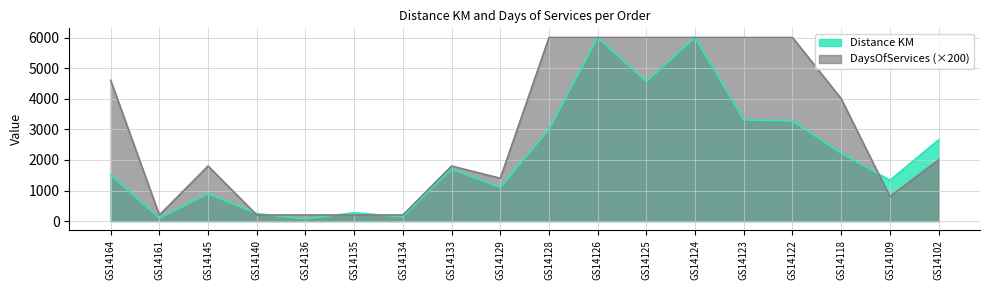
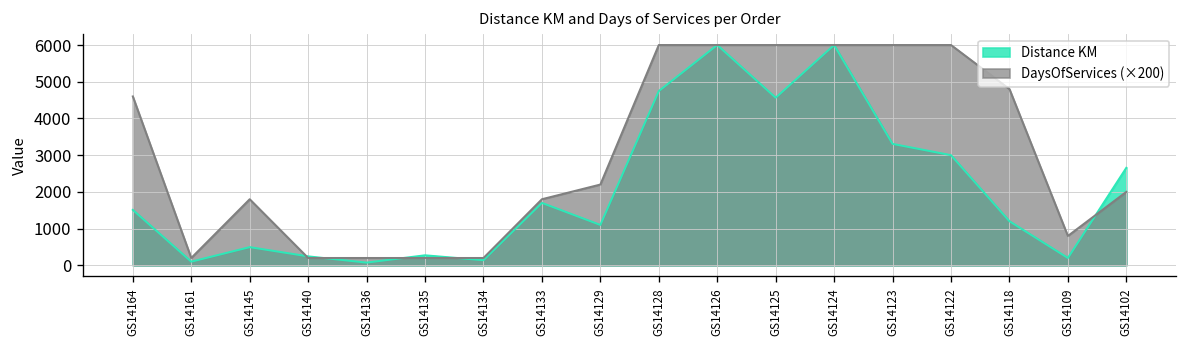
Distance KM, GS14145: 900 -> 500
DaysOfServices (×200), GS14129: 1400 -> 2200
Distance KM, GS14128: 3000 -> 4700
Distance KM, GS14122: 3300 -> 3000
Distance KM, GS14118: 2200 -> 1200
DaysOfServices (×200), GS14118: 4000 -> 4800
Distance KM, GS14109: 1300 -> 200
